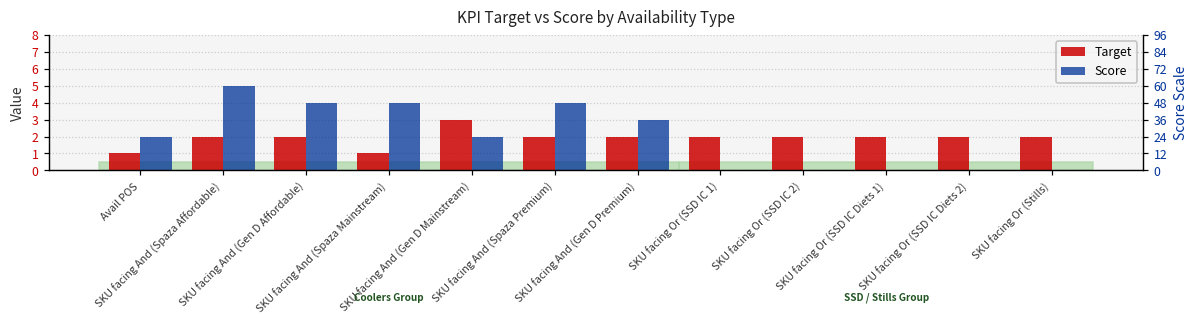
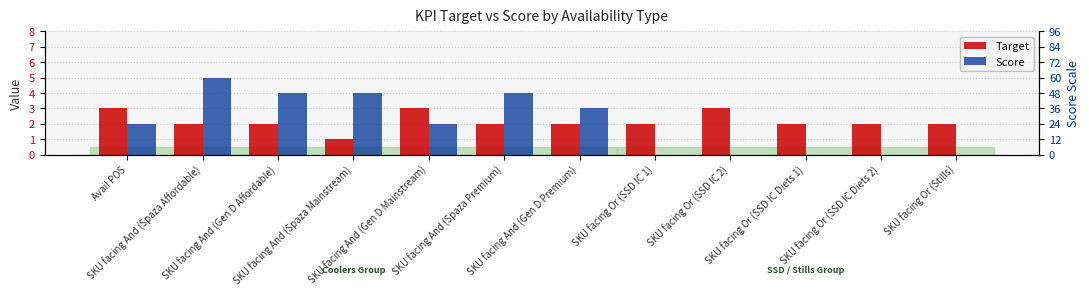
Target, Avail POS: 1 -> 3
Target, SKU facing Or (SSD IC 2): 2 -> 3
